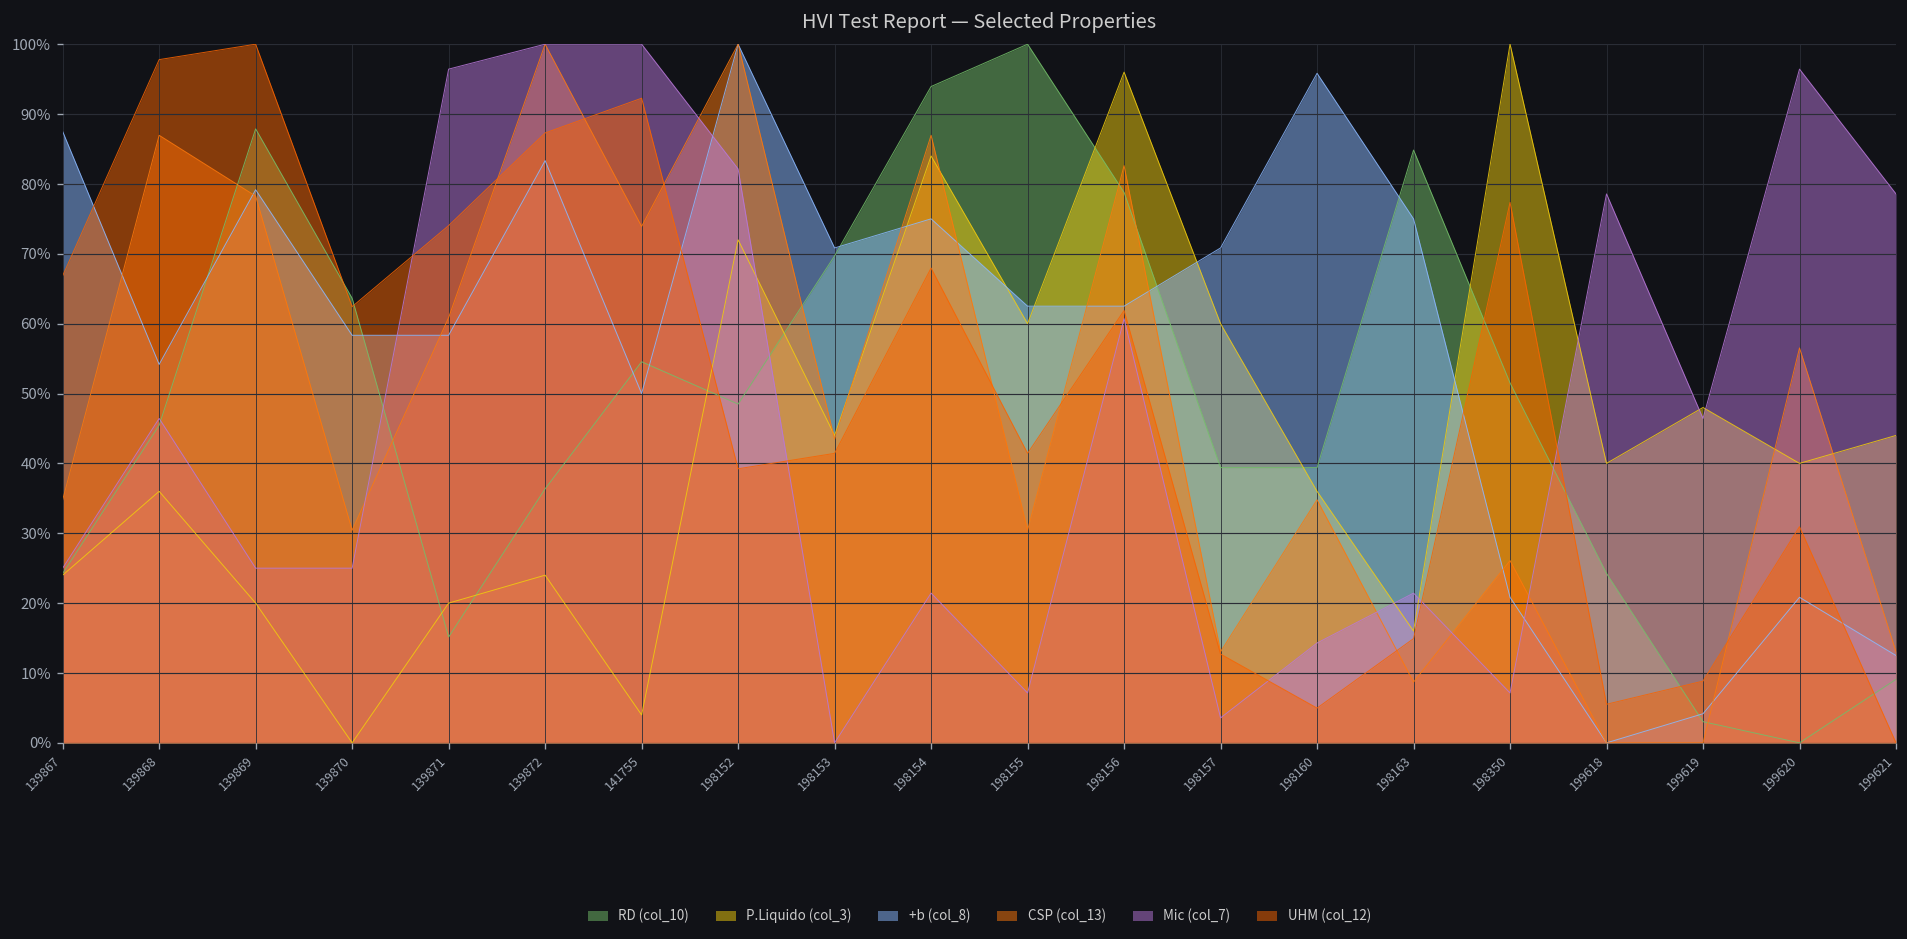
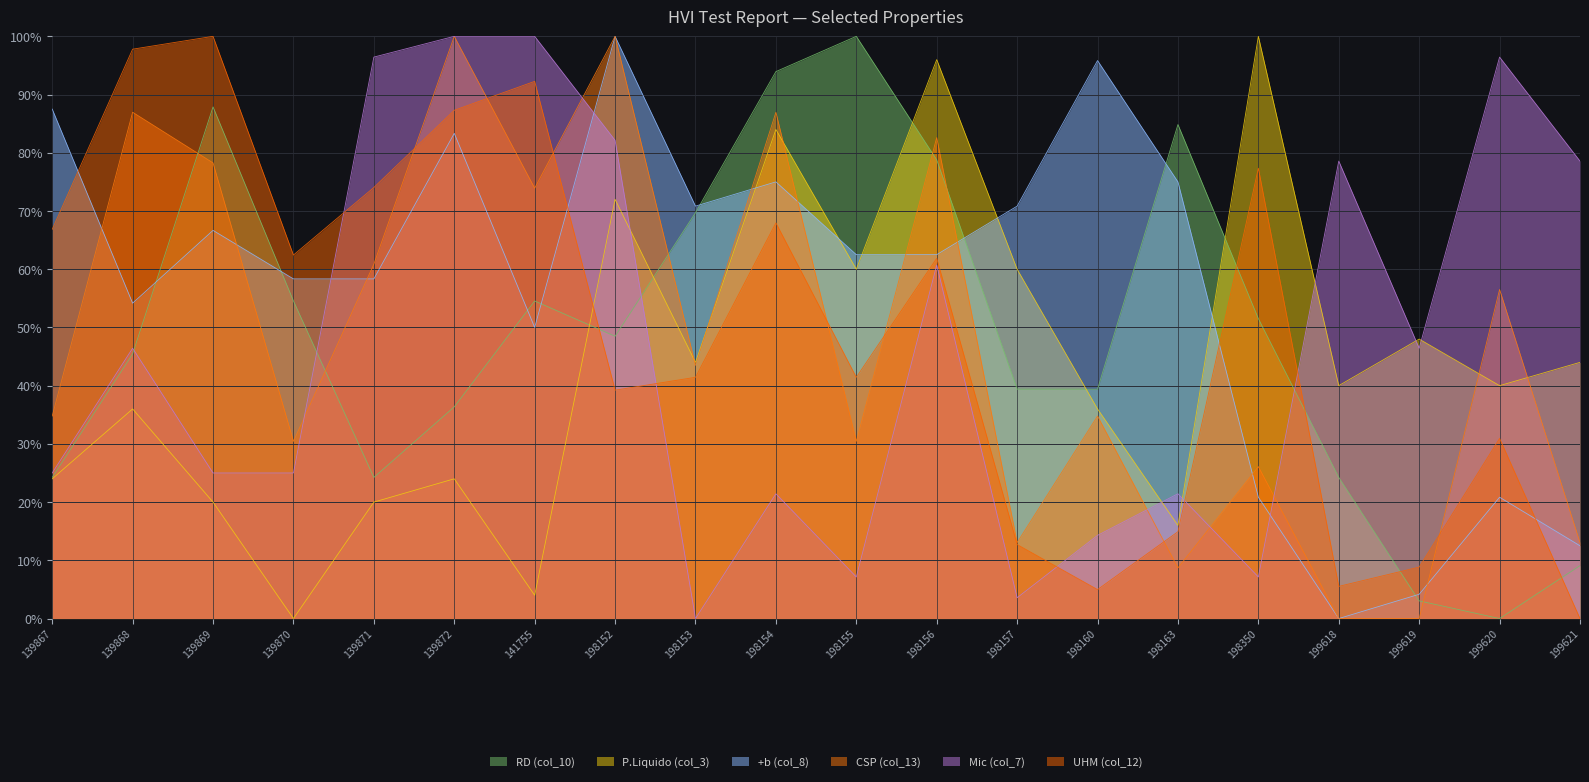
+b (col_8), 139869: 79% -> 67%
RD (col_10), 139870: 64% -> 55%
RD (col_10), 139871: 15% -> 24%
